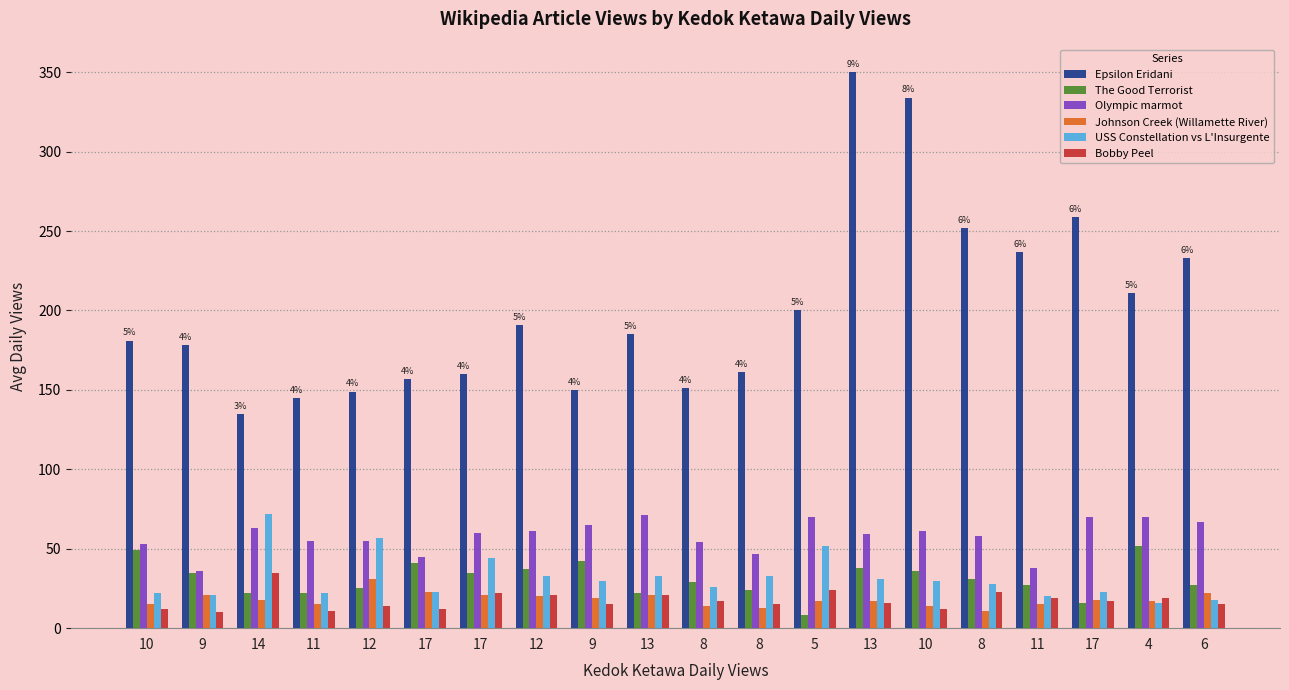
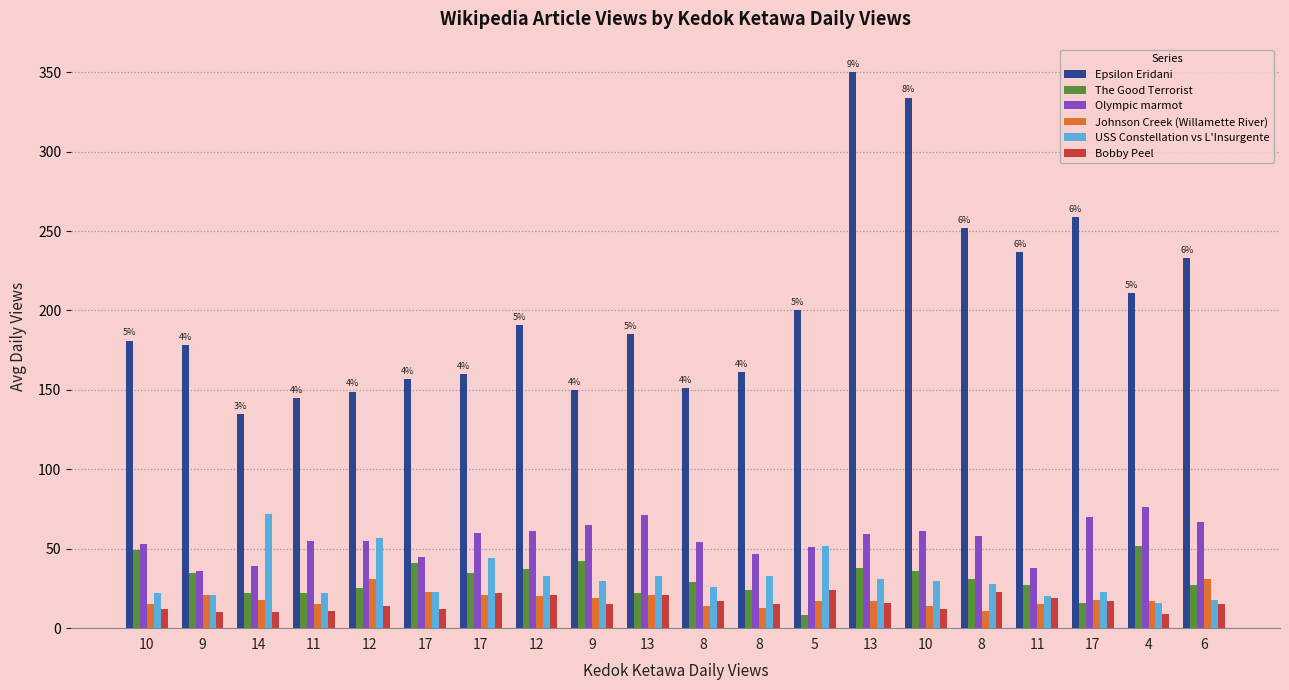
Olympic marmot, 14: 63 -> 39
Bobby Peel, 14: 35 -> 10
Olympic marmot, 5: 70 -> 51
Olympic marmot, 4: 70 -> 76
Bobby Peel, 4: 19 -> 9
Johnson Creek (Willamette River), 6: 22 -> 31
